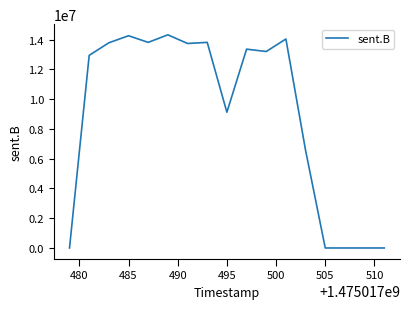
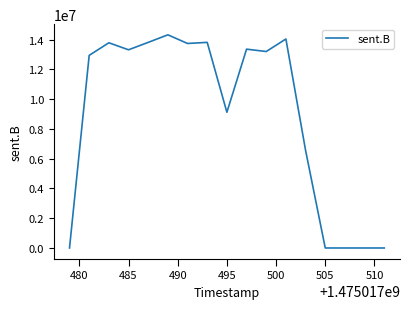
485: 14300000 -> 13300000
